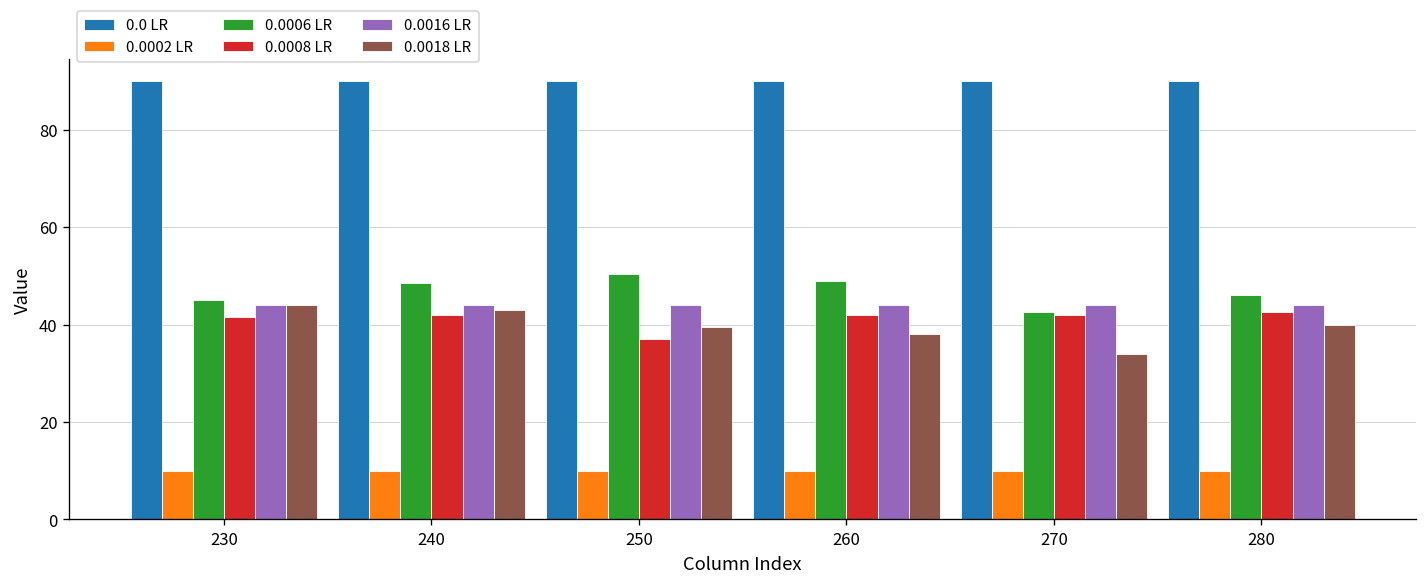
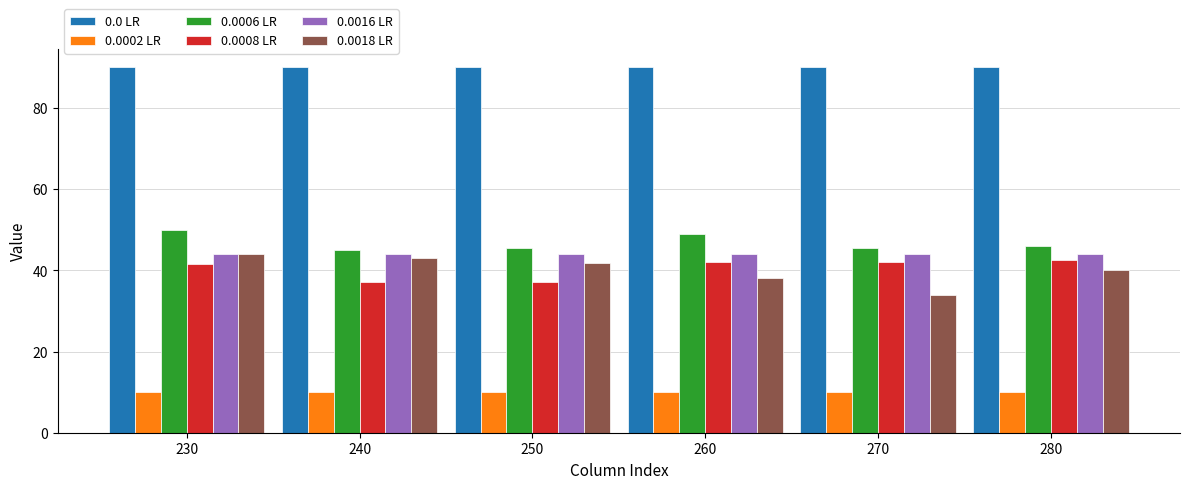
0.0006 LR, 230: 45 -> 50
0.0006 LR, 240: 49 -> 45
0.0008 LR, 240: 42 -> 37
0.0006 LR, 250: 50 -> 45
0.0018 LR, 250: 40 -> 42
0.0006 LR, 270: 43 -> 45
